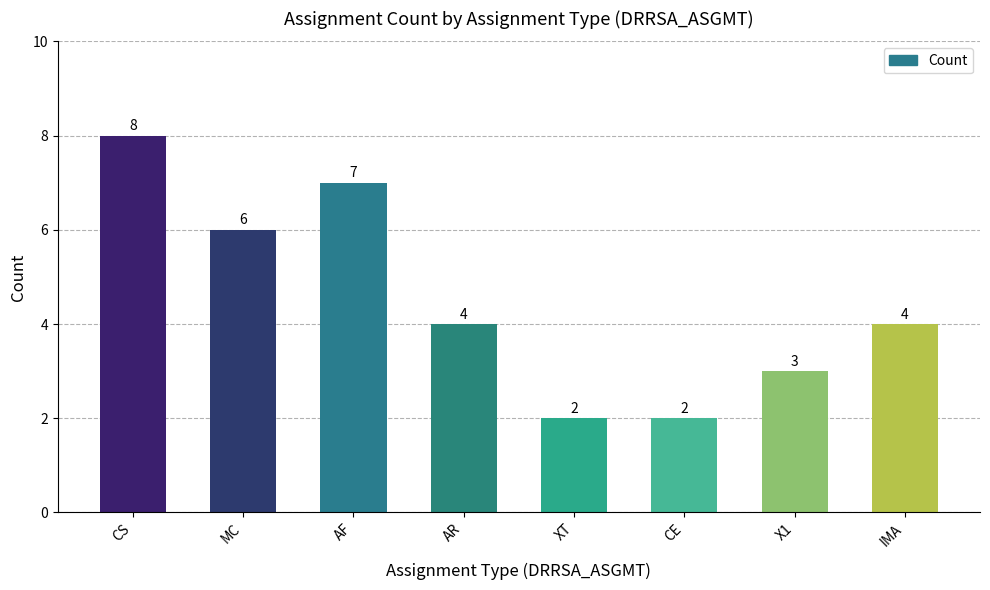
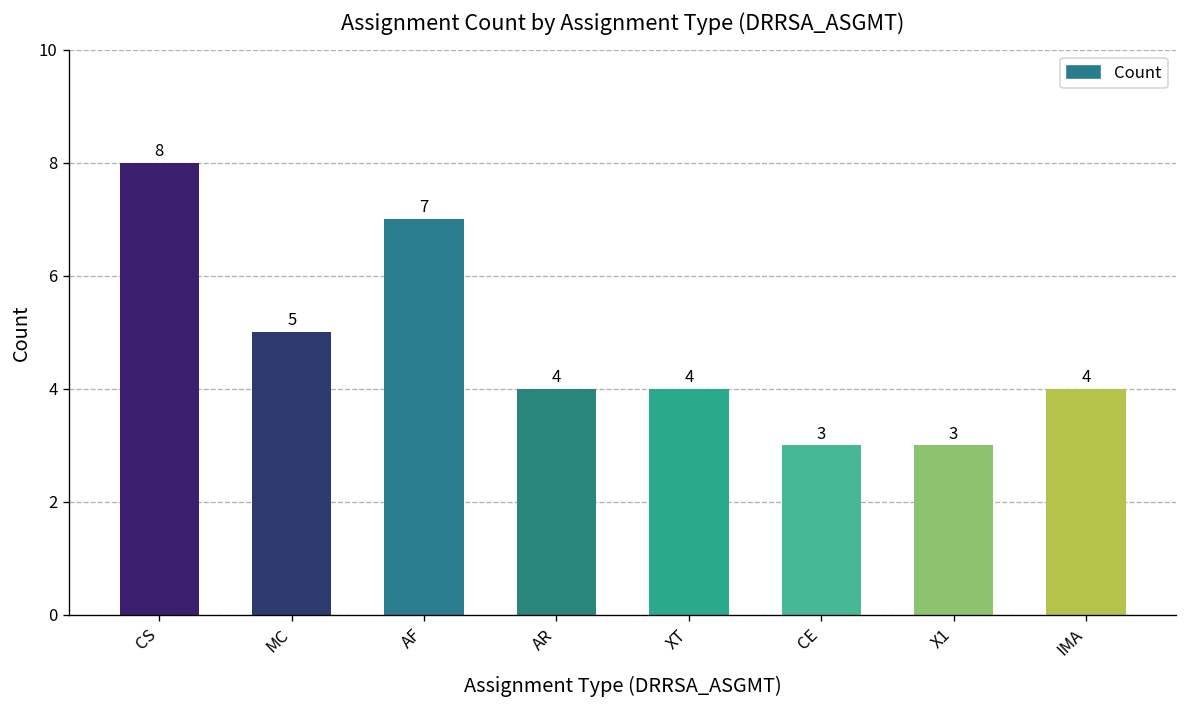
MC: 6 -> 5
XT: 2 -> 4
CE: 2 -> 3
